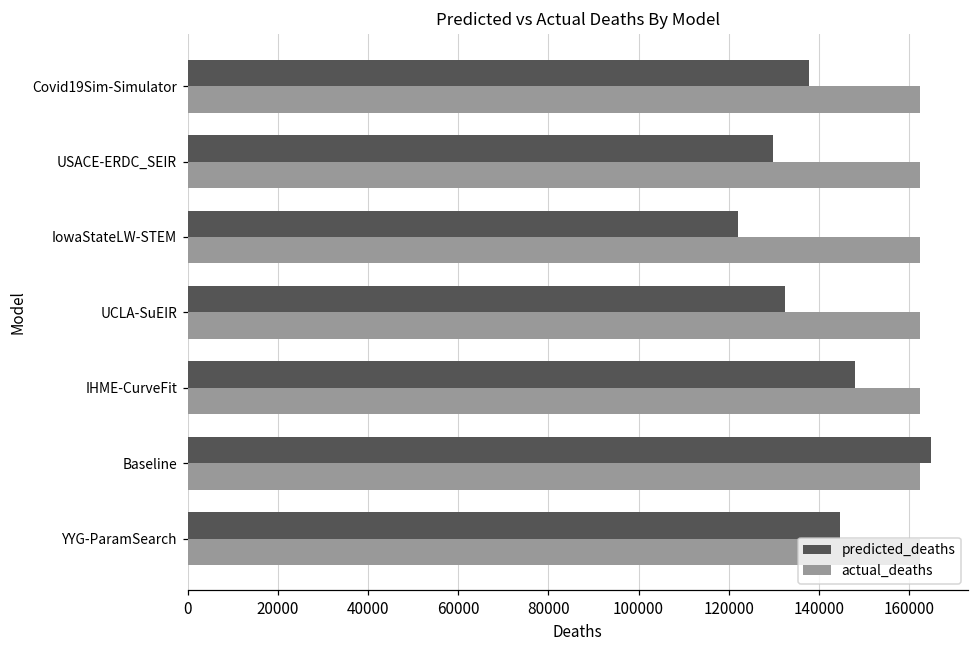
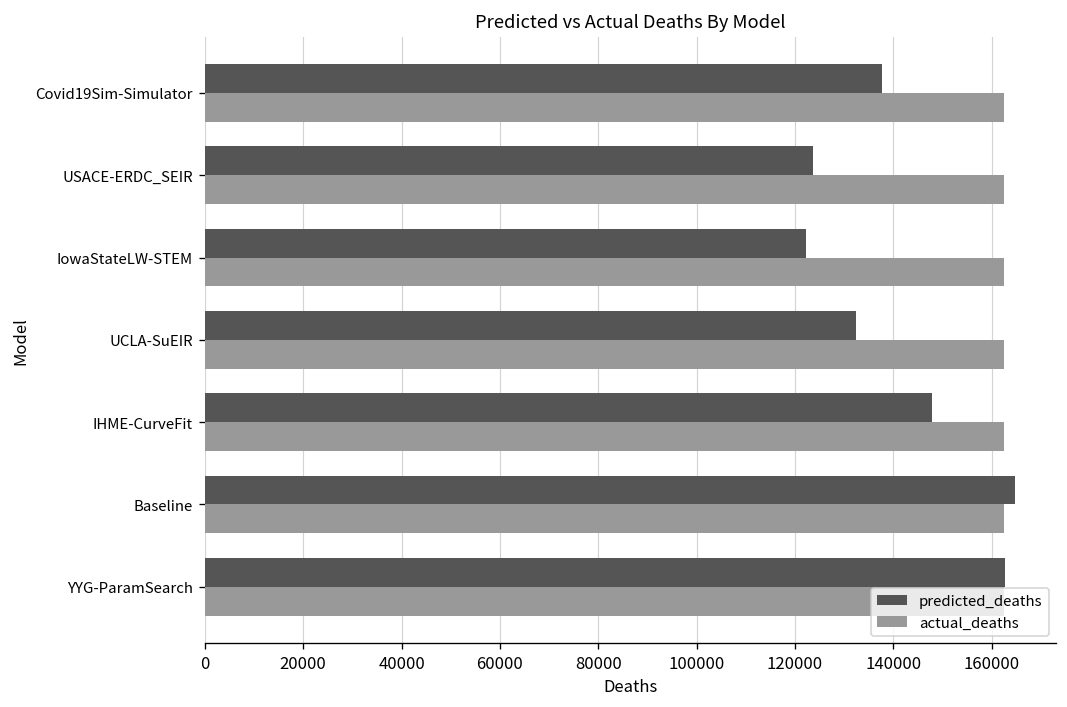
predicted_deaths, USACE-ERDC_SEIR: 130000 -> 124000
predicted_deaths, YYG-ParamSearch: 145000 -> 163000
